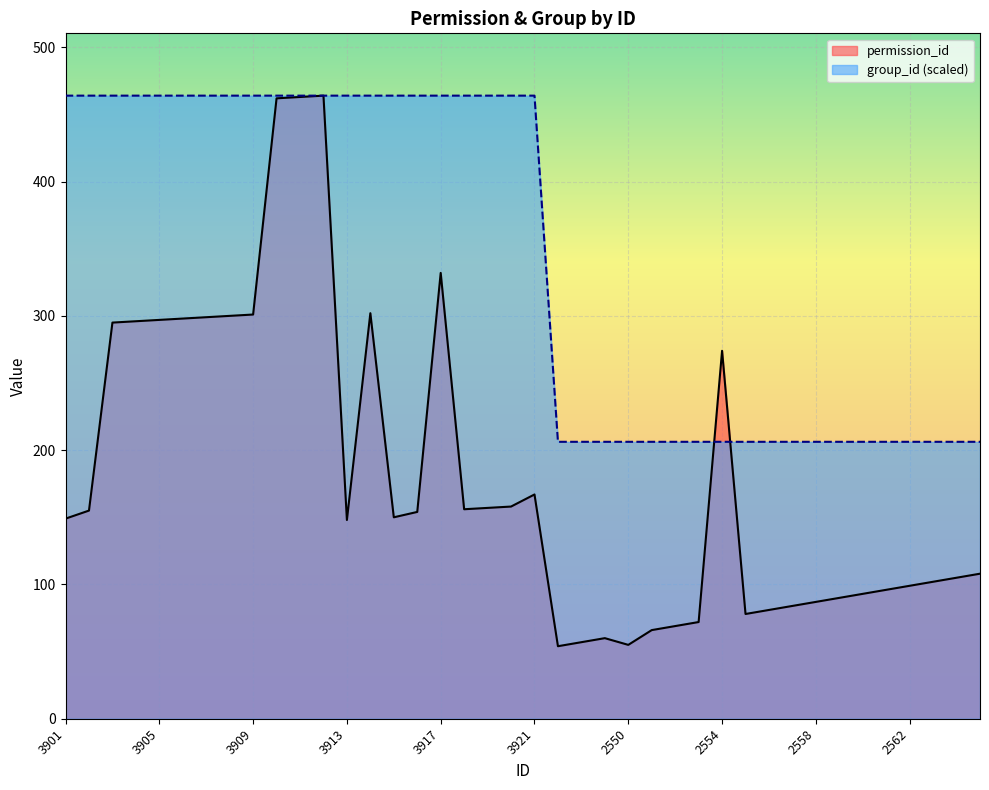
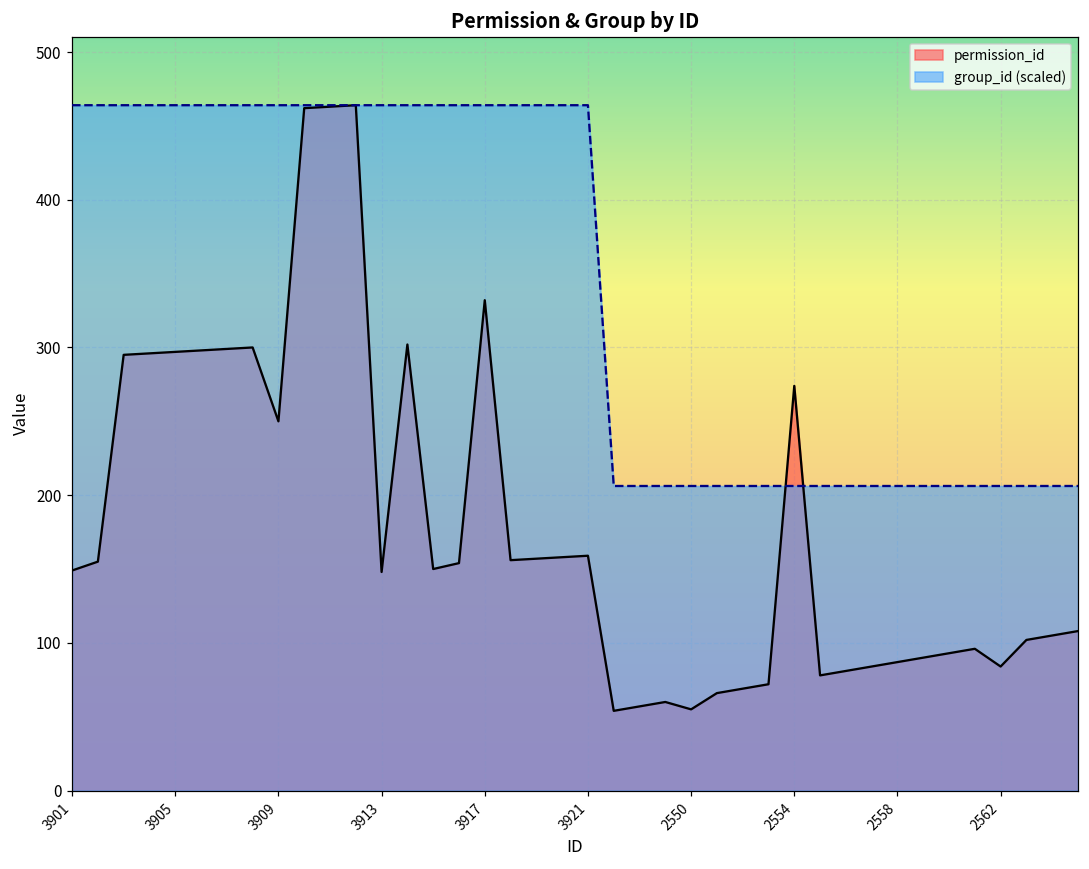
permission_id, 3909: 301 -> 250
permission_id, 3921: 167 -> 159
permission_id, 2562: 99 -> 84
